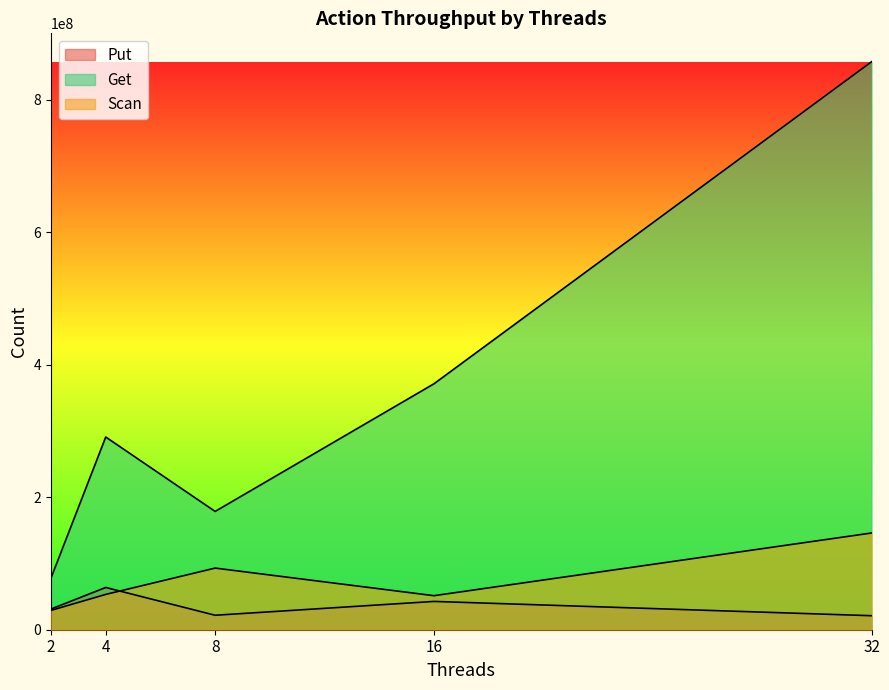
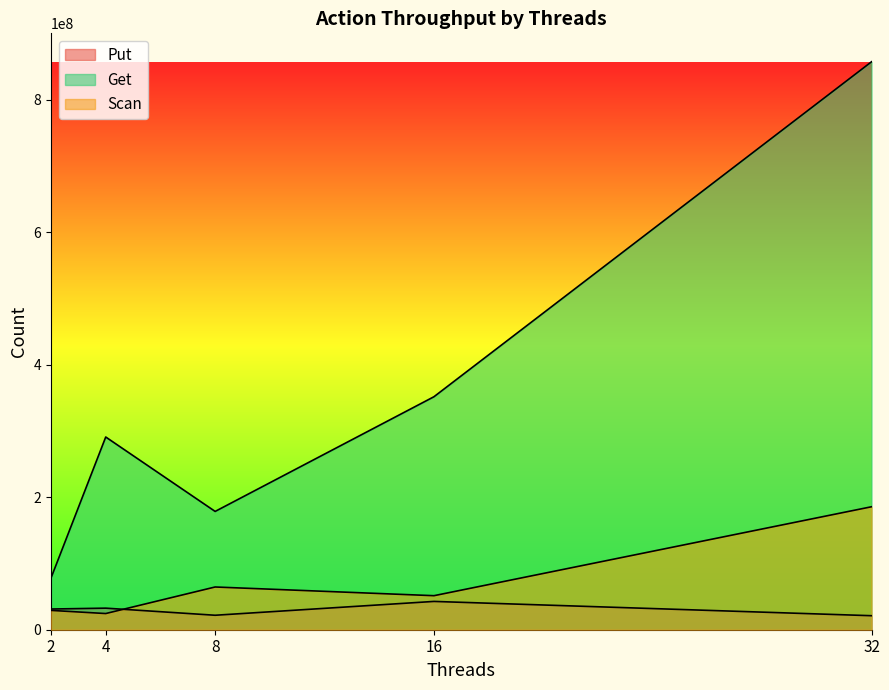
Put, 4: 60000000 -> 30000000
Scan, 4: 50000000 -> 20000000
Scan, 8: 90000000 -> 60000000
Get, 16: 370000000 -> 350000000
Scan, 32: 150000000 -> 190000000
